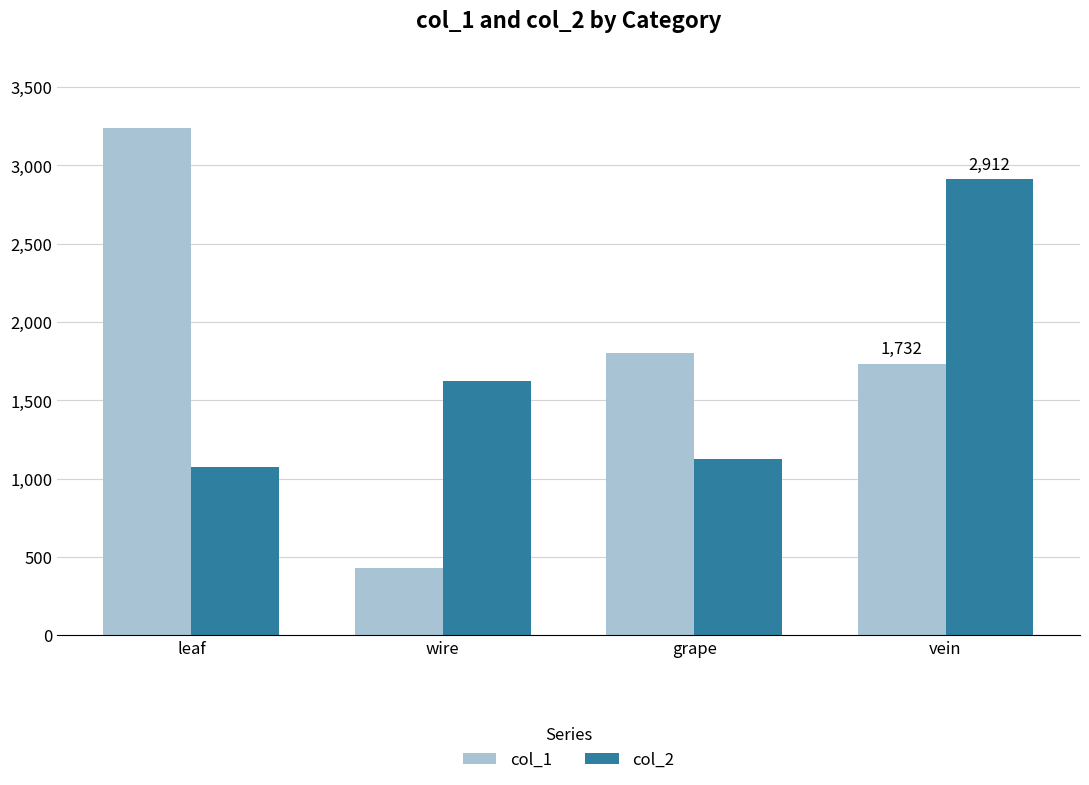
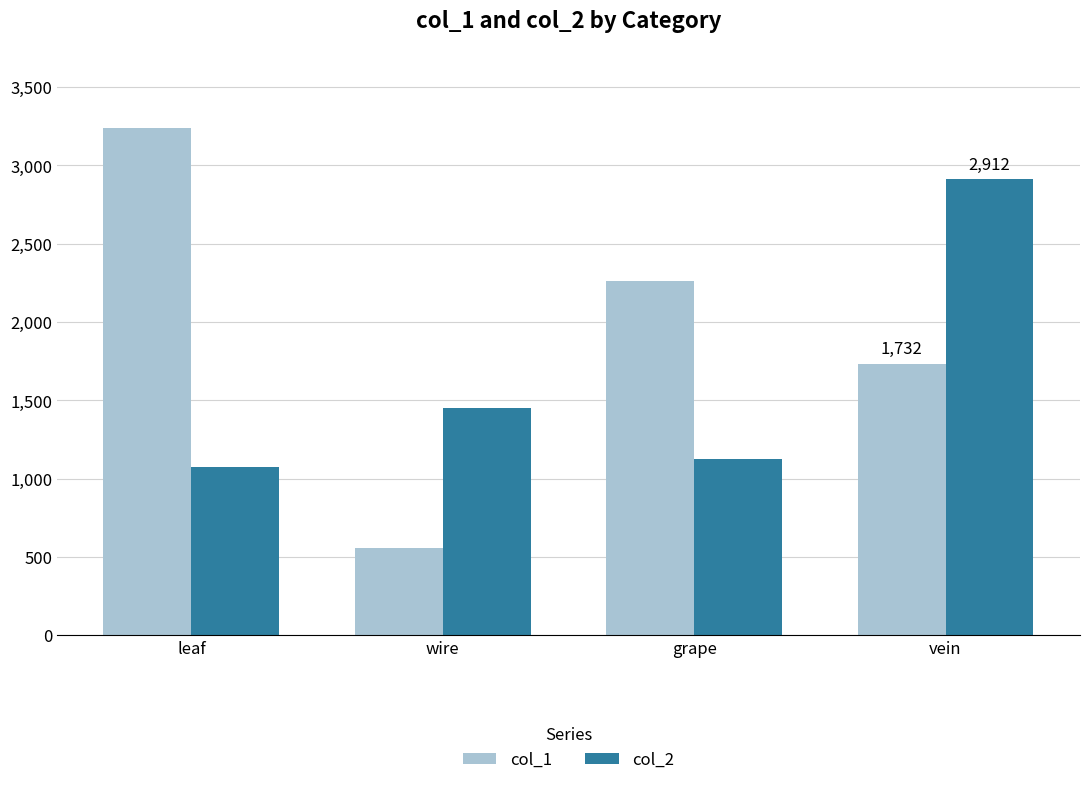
col_1, wire: 430 -> 560
col_2, wire: 1,620 -> 1,450
col_1, grape: 1,800 -> 2,260
